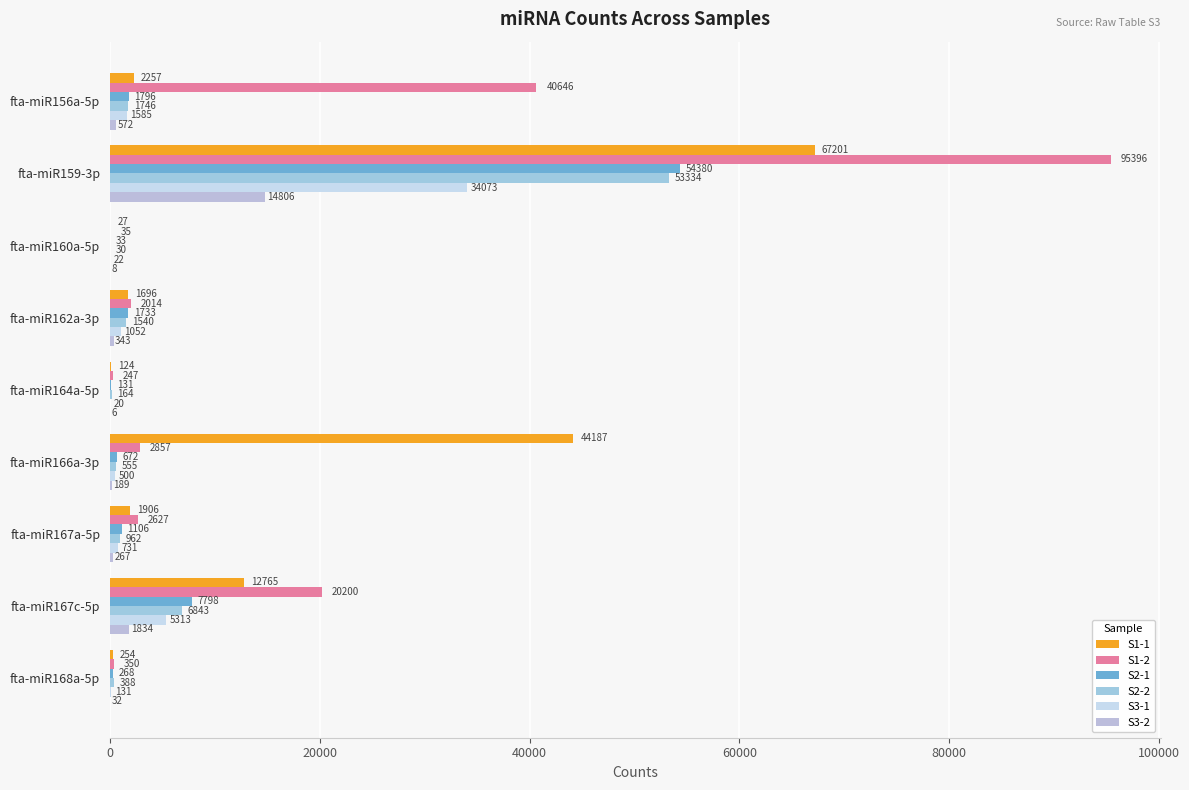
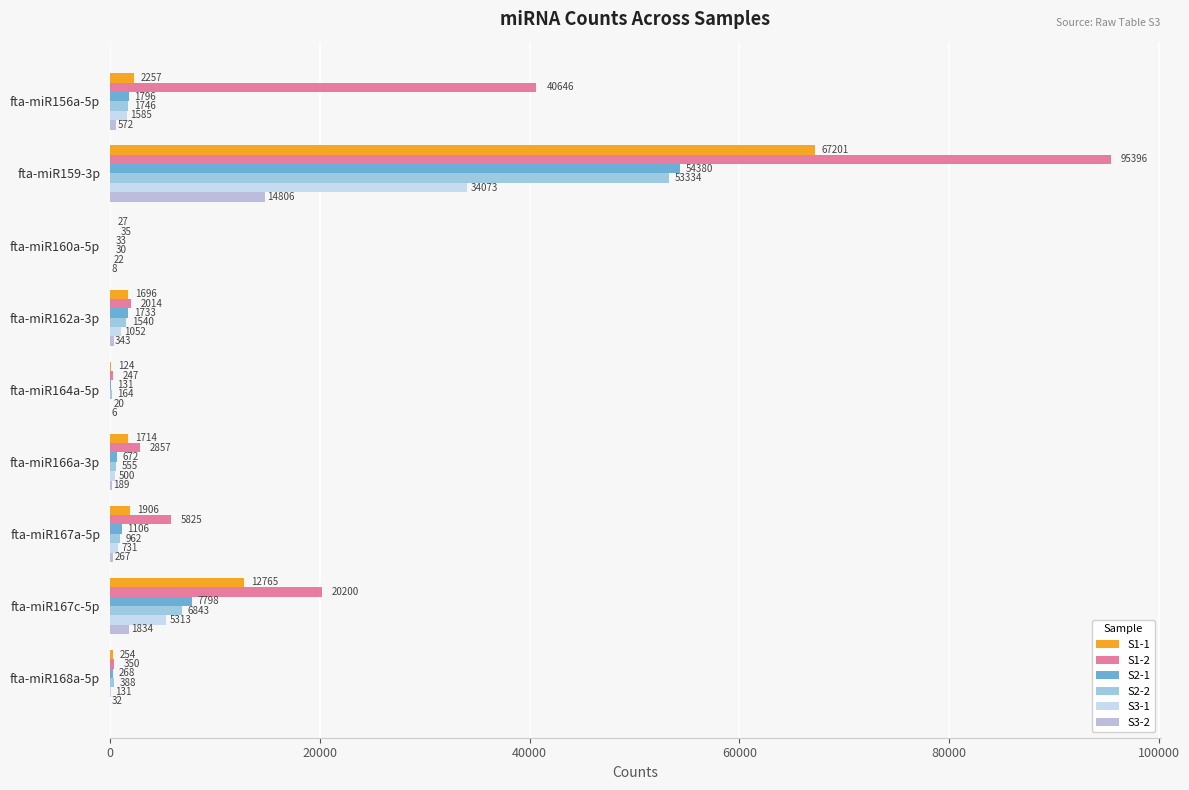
S1-1, fta-miR166a-3p: 44187 -> 1714
S1-2, fta-miR167a-5p: 2627 -> 5825
